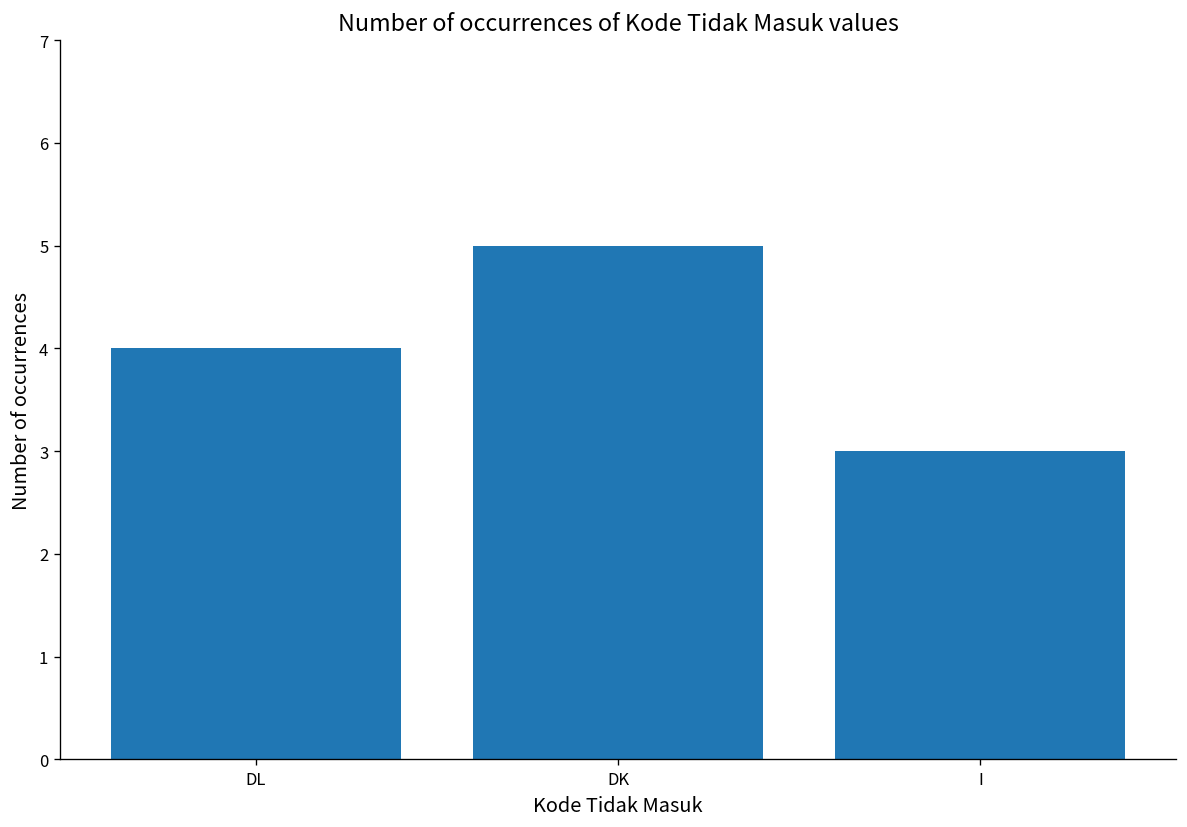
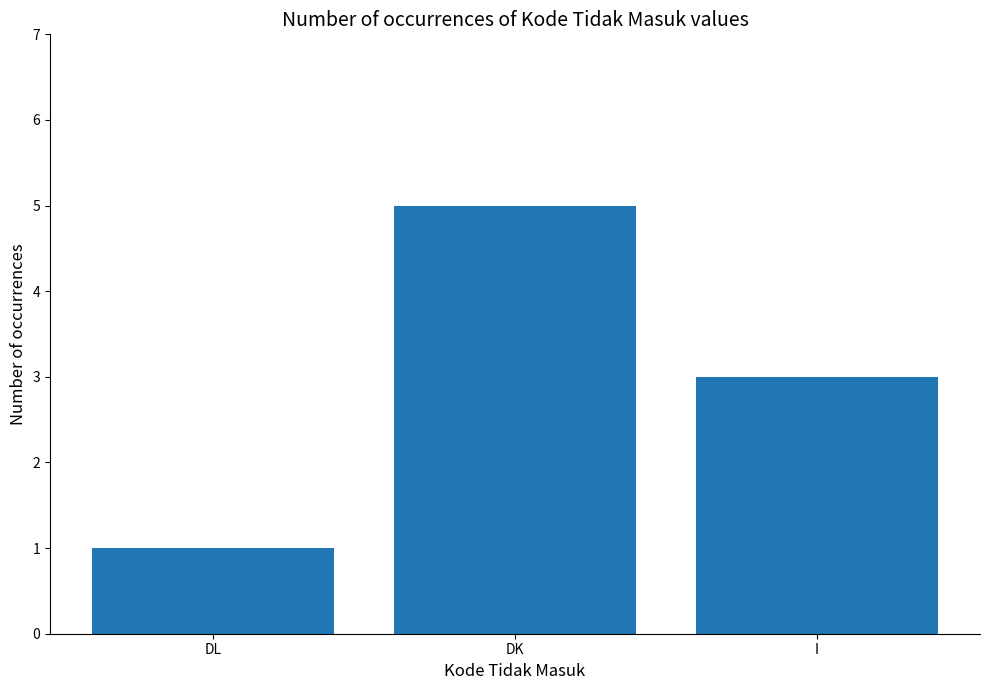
DL: 4 -> 1
